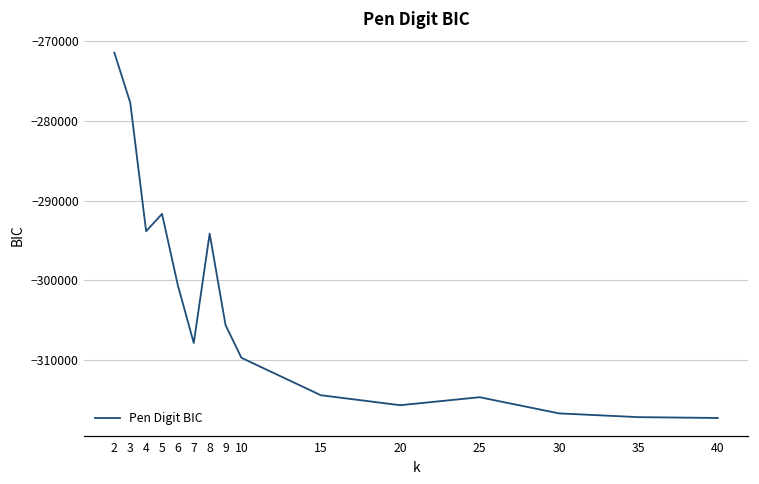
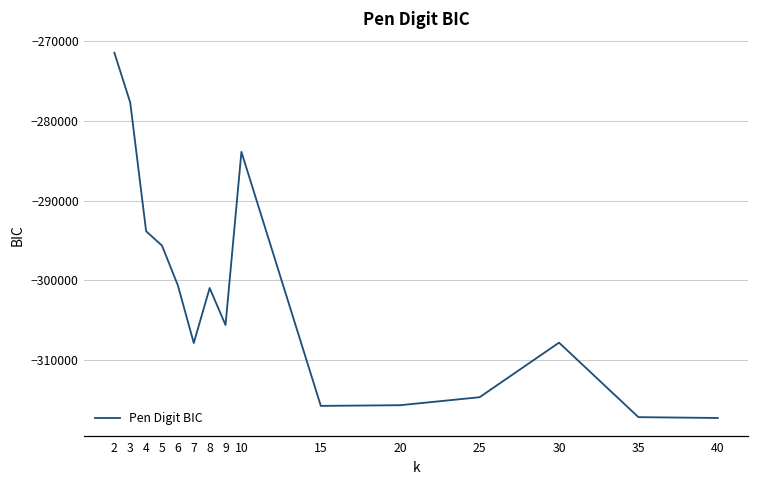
5: -292000 -> -296000
8: -294000 -> -301000
10: -310000 -> -284000
15: -314000 -> -316000
30: -317000 -> -308000
